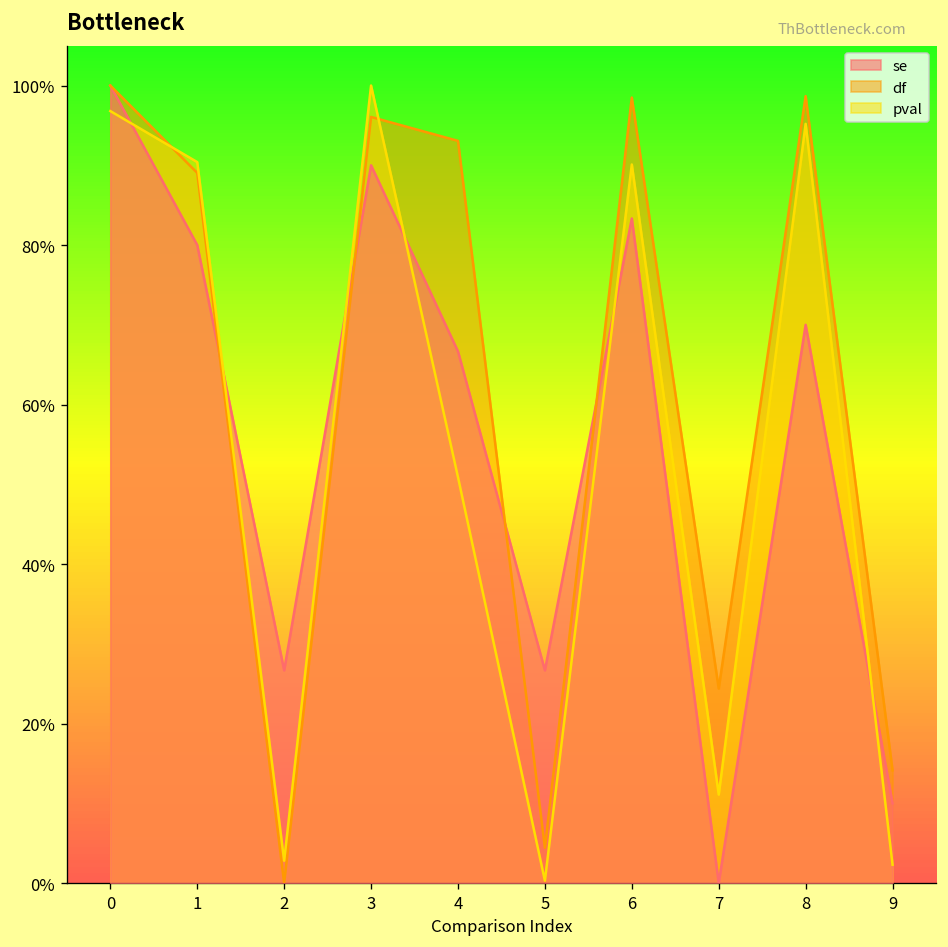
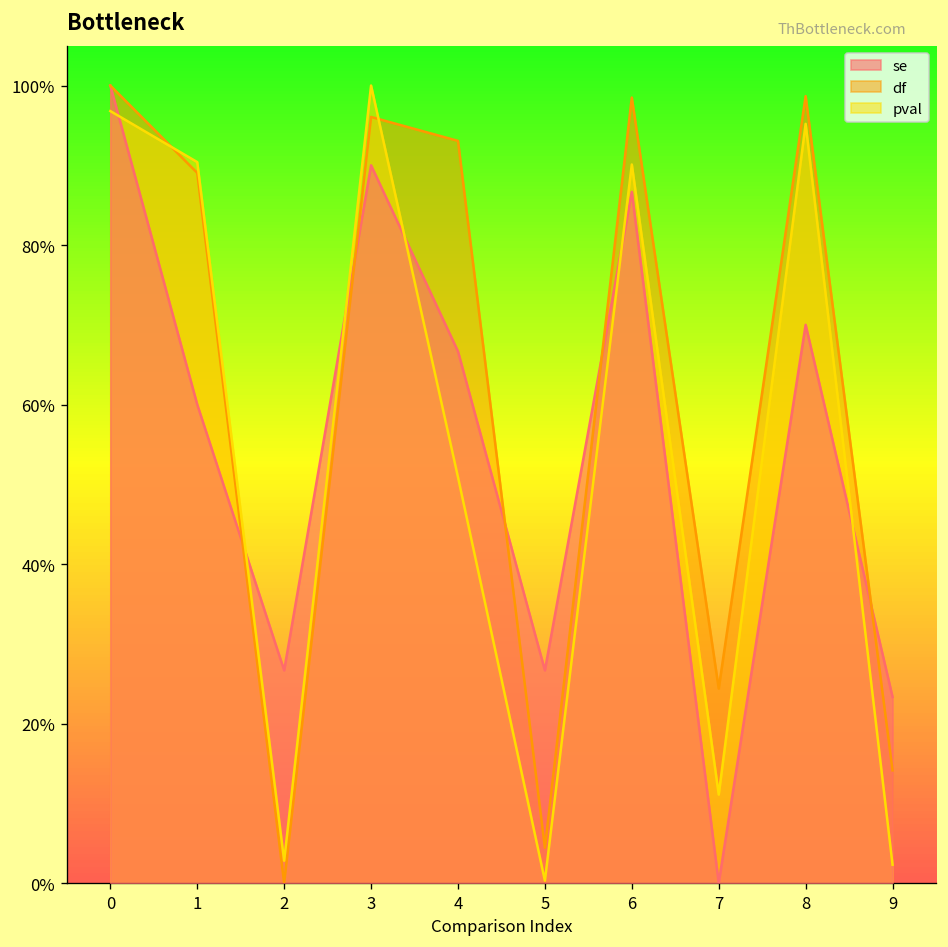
se, 1: 80% -> 60%
se, 6: 83% -> 87%
se, 9: 10% -> 23%
